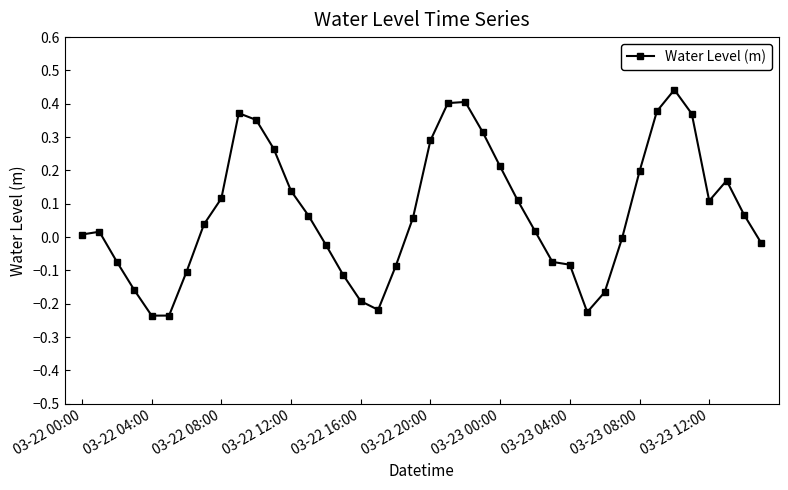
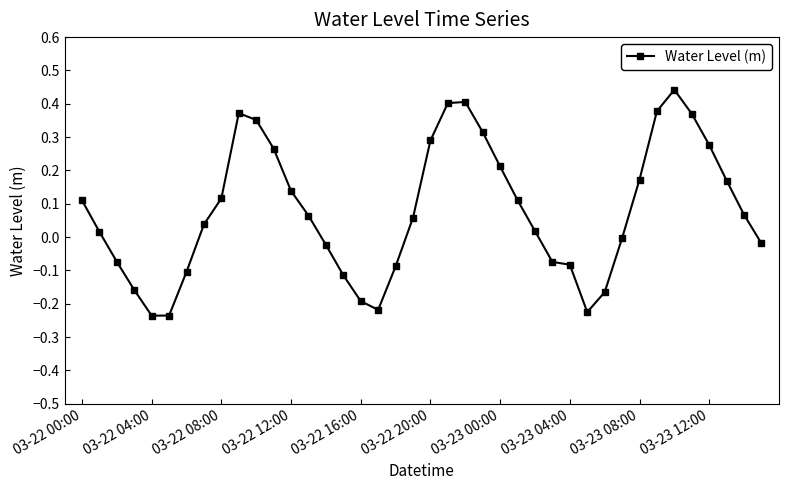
03-22 00:00: 0.01 -> 0.11
03-23 08:00: 0.20 -> 0.17
03-23 12:00: 0.11 -> 0.28
